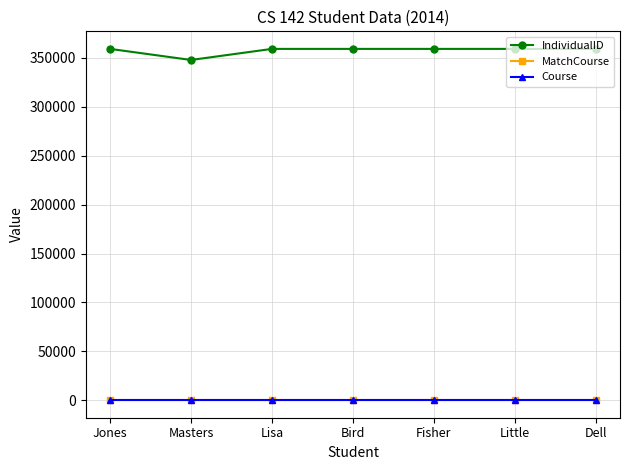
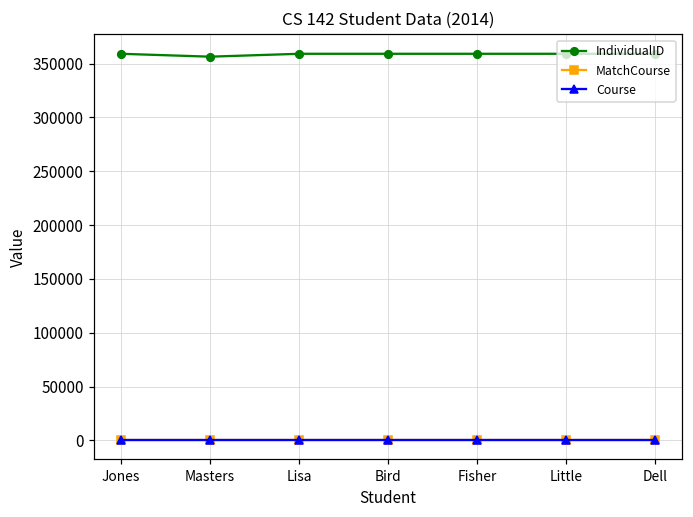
IndividualID, Masters: 350000 -> 360000
